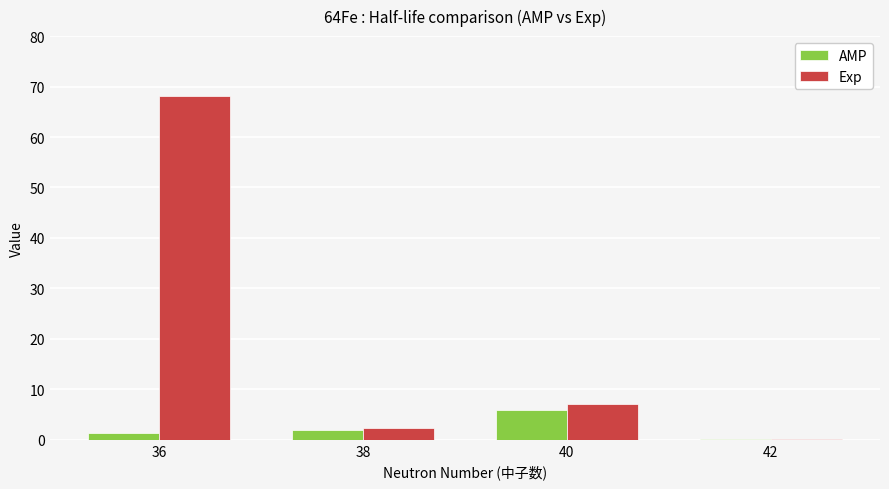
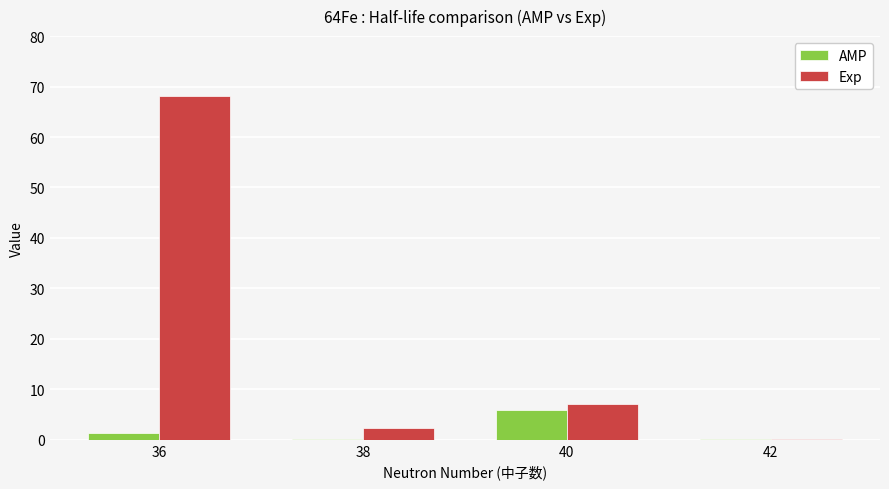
AMP, 38: 2 -> 0
